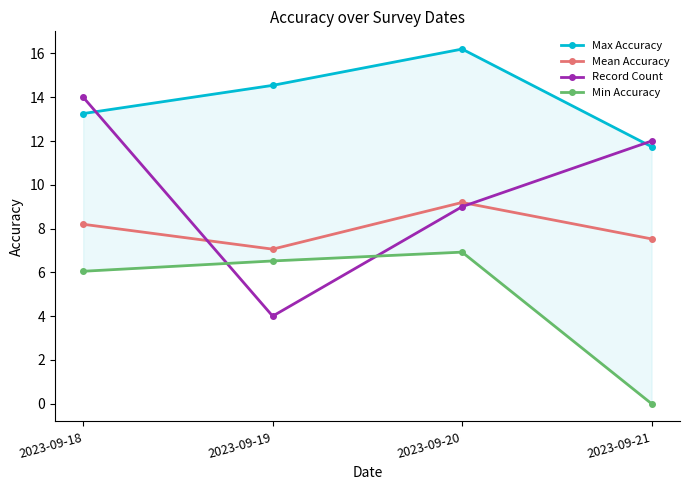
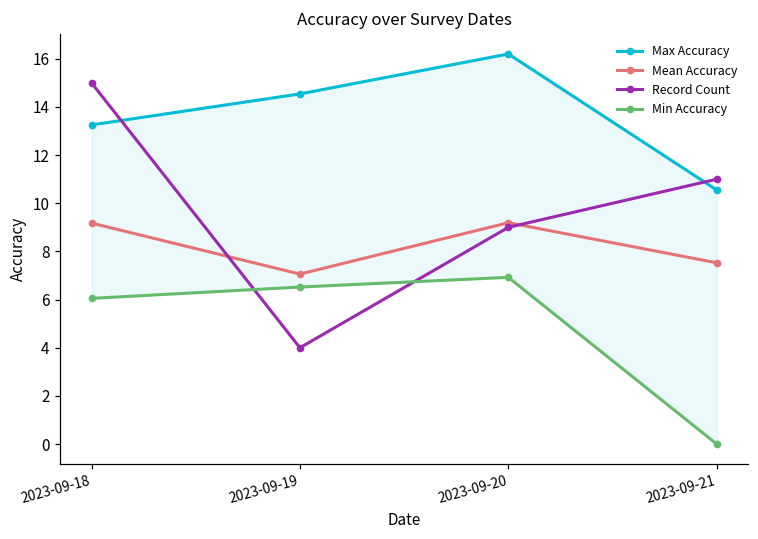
Mean Accuracy, 2023-09-18: 8.2 -> 9.2
Record Count, 2023-09-18: 14 -> 15
Max Accuracy, 2023-09-21: 11.7 -> 10.6
Record Count, 2023-09-21: 12 -> 11
